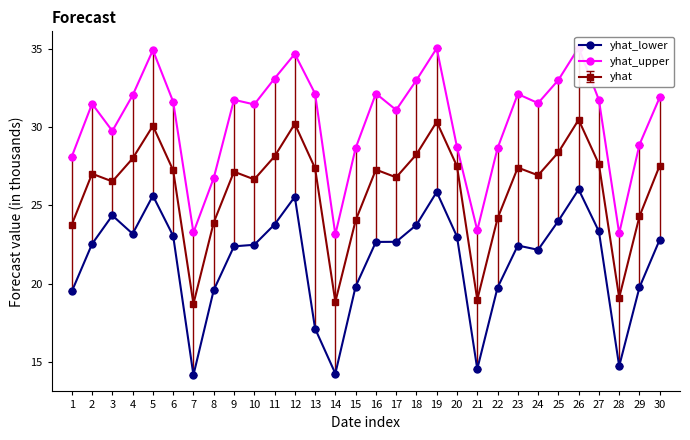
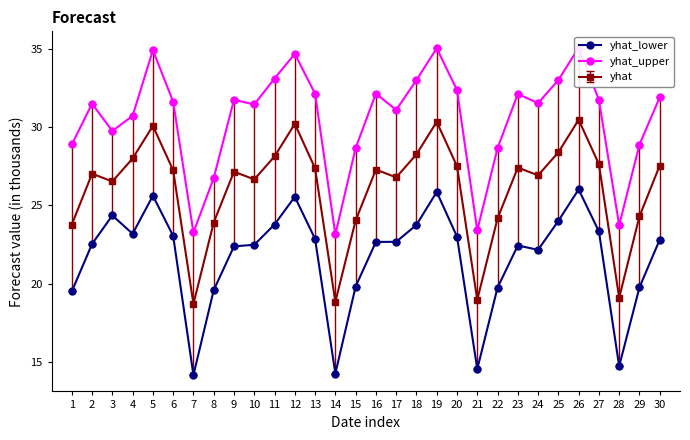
yhat_upper, 1: 28.1 -> 28.9
yhat_upper, 4: 32.0 -> 30.7
yhat_lower, 13: 17.1 -> 22.9
yhat_upper, 20: 28.7 -> 32.4
yhat_upper, 28: 23.2 -> 23.7
